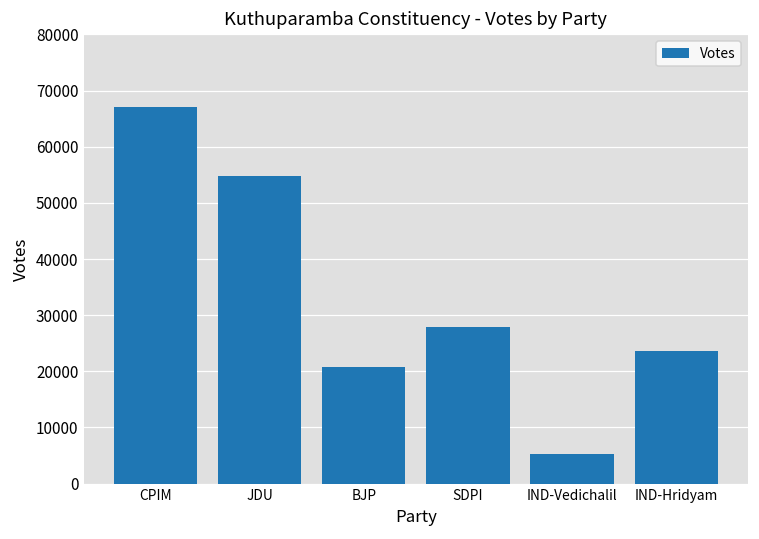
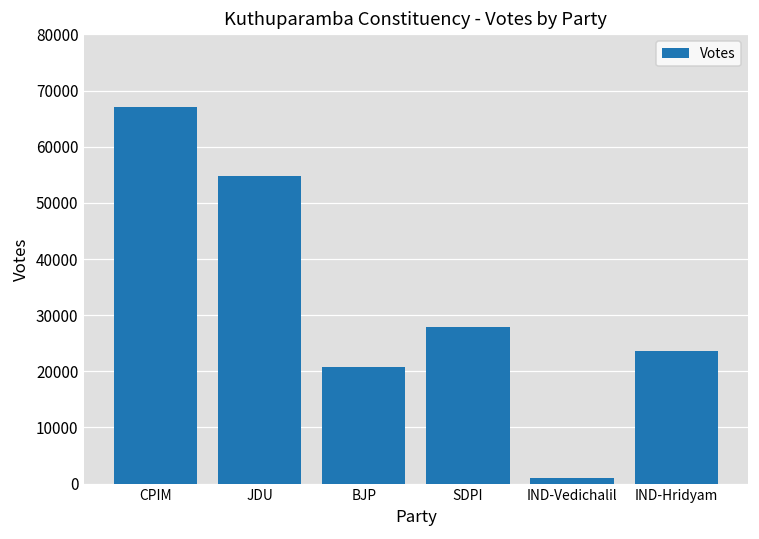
IND-Vedichalil: 5000 -> 1000
